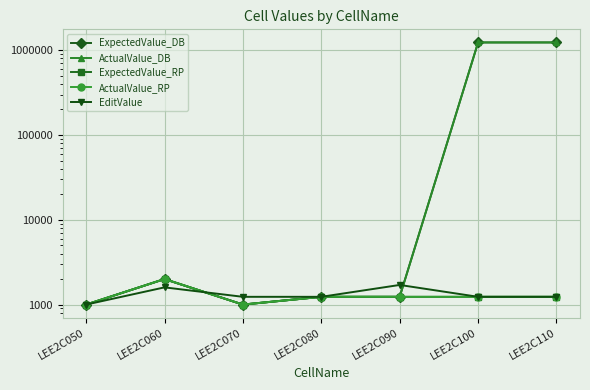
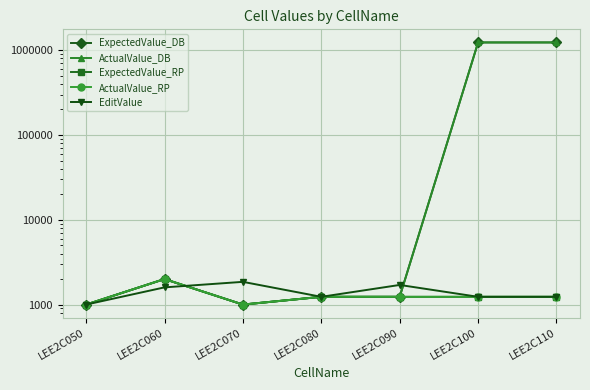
EditValue, LEE2C070: 1200 -> 1900
